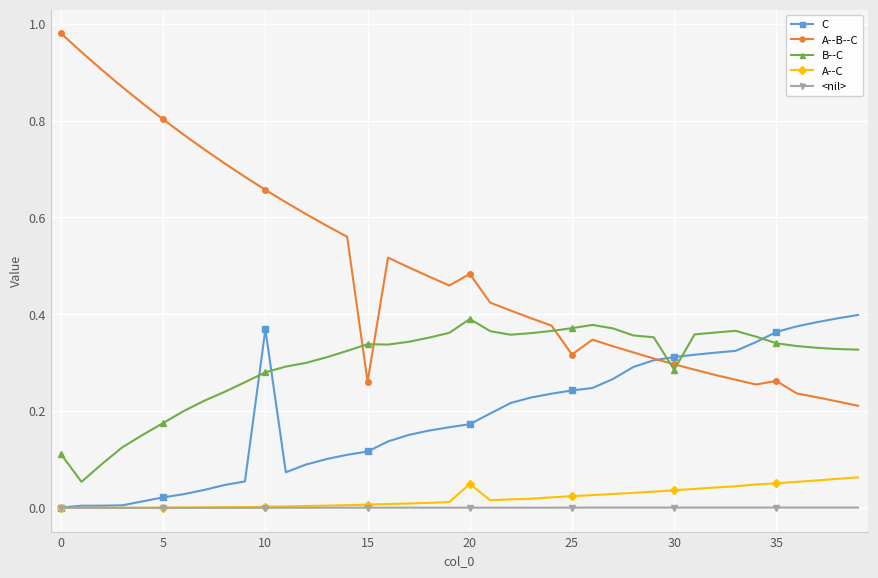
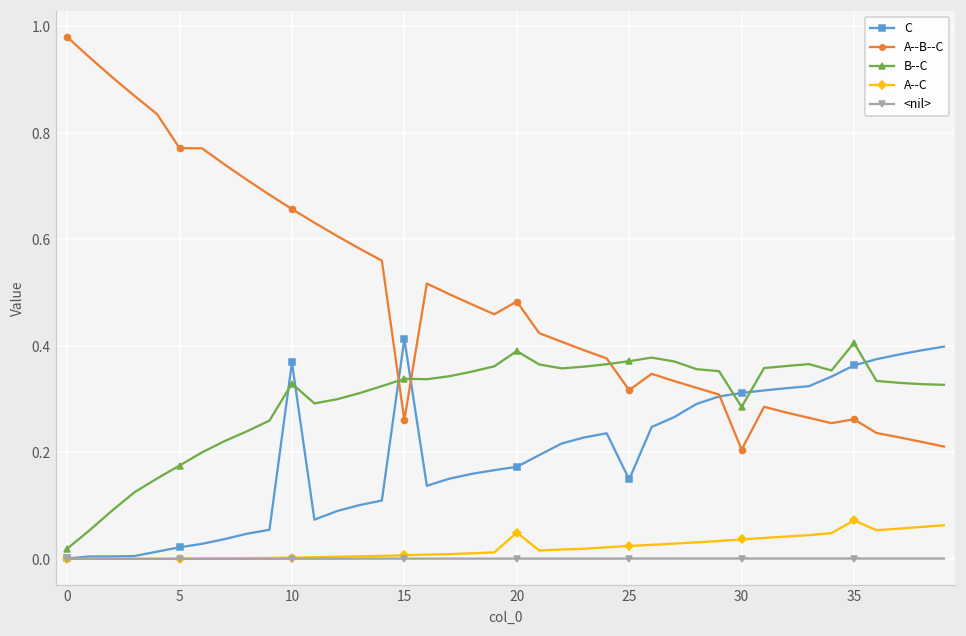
B--C, 0: 0.11 -> 0.02
A--B--C, 5: 0.80 -> 0.77
B--C, 10: 0.28 -> 0.33
C, 15: 0.12 -> 0.41
C, 25: 0.24 -> 0.15
A--B--C, 30: 0.30 -> 0.21
B--C, 35: 0.34 -> 0.41
A--C, 35: 0.05 -> 0.07
